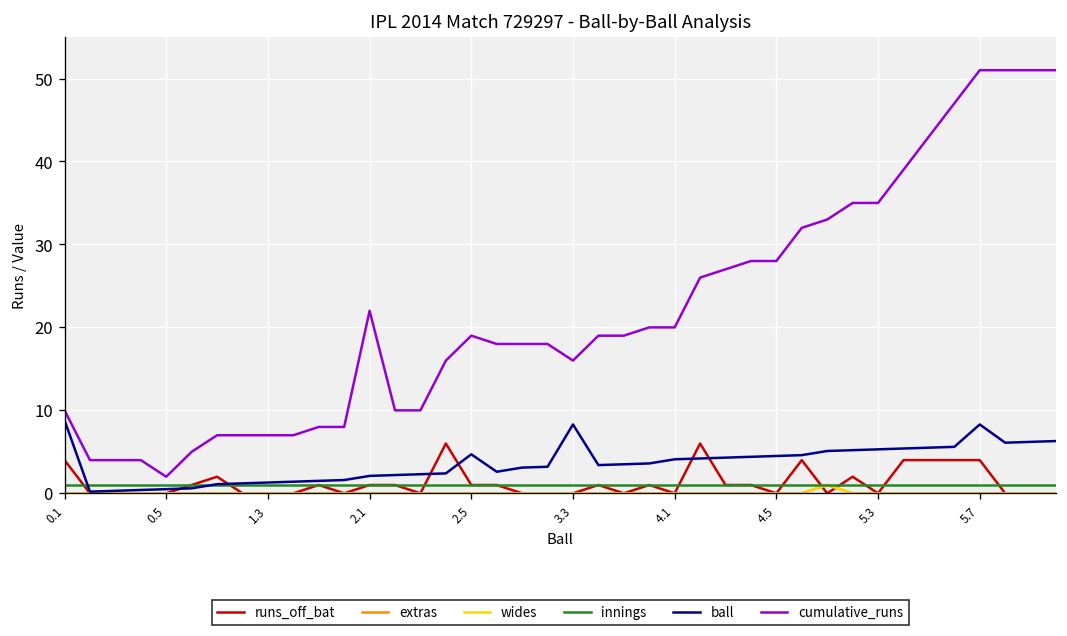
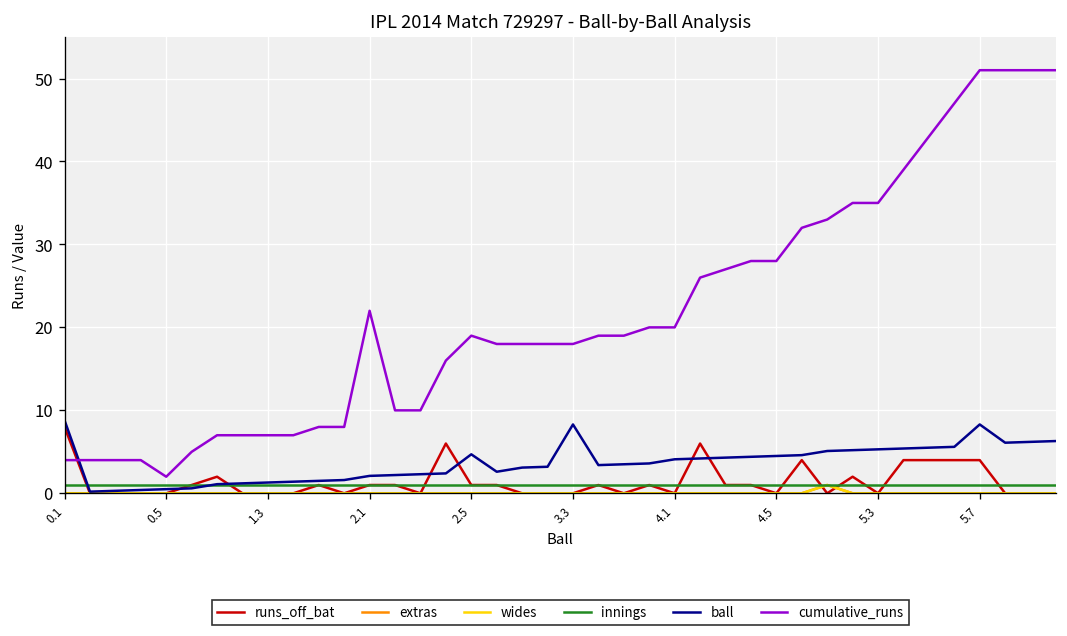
runs_off_bat, 0.1: 4 -> 8
cumulative_runs, 0.1: 10 -> 4
cumulative_runs, 3.3: 16 -> 18
